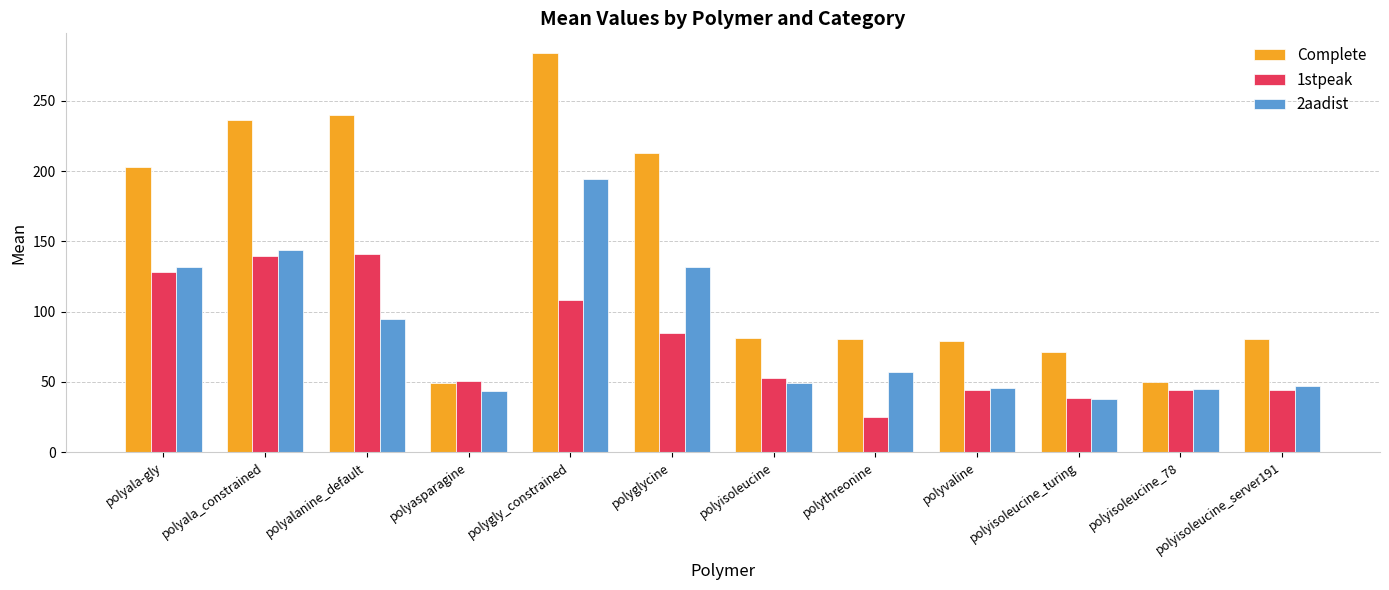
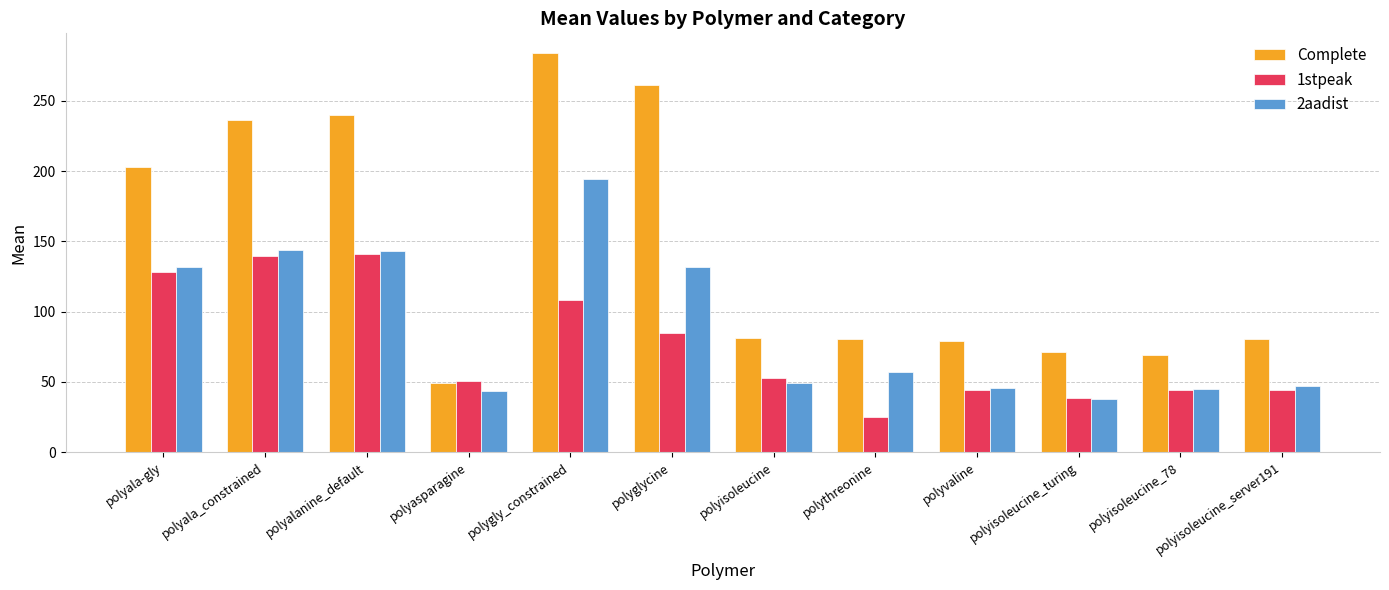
2aadist, polyalanine_default: 95 -> 143
Complete, polyglycine: 213 -> 261
Complete, polyisoleucine_78: 50 -> 69
